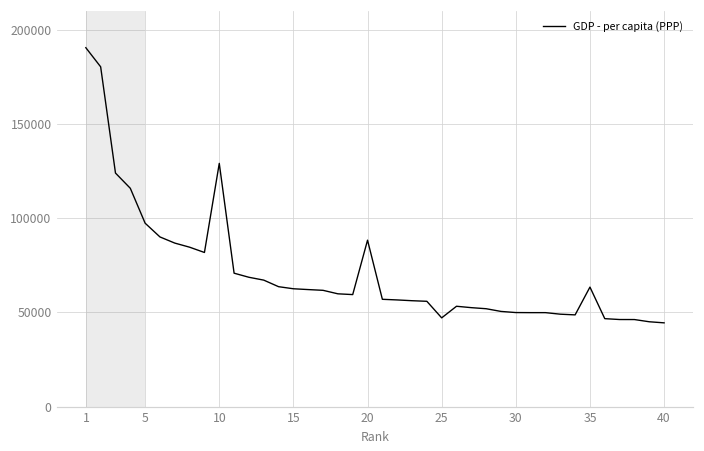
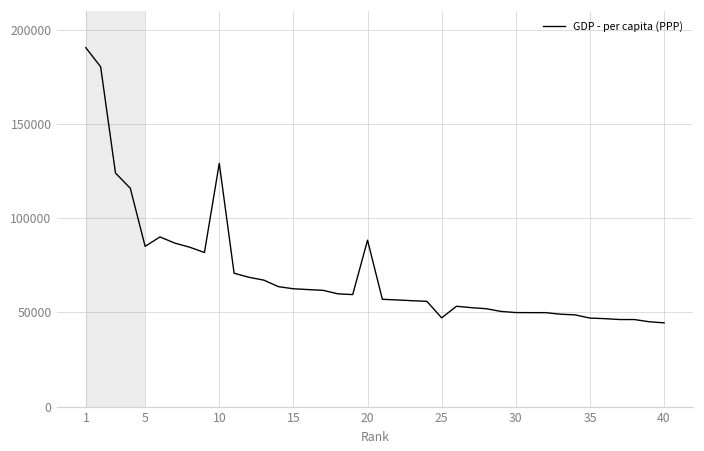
5: 97000 -> 85000
35: 63000 -> 47000
